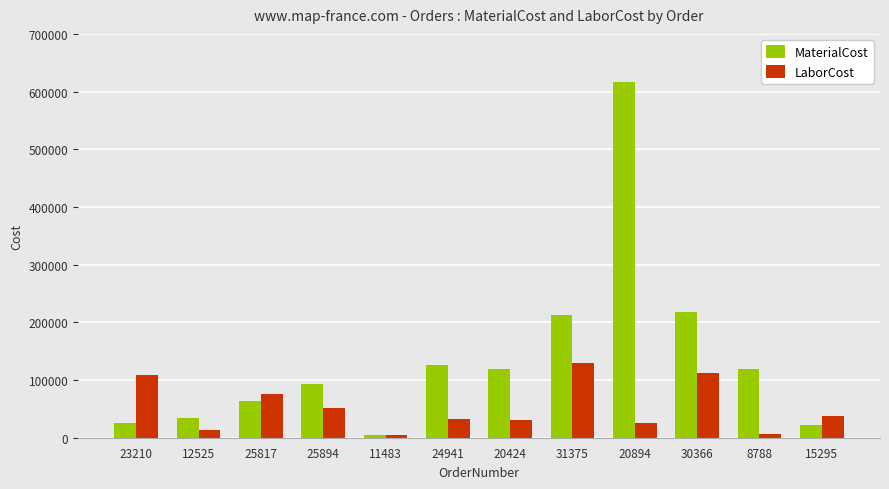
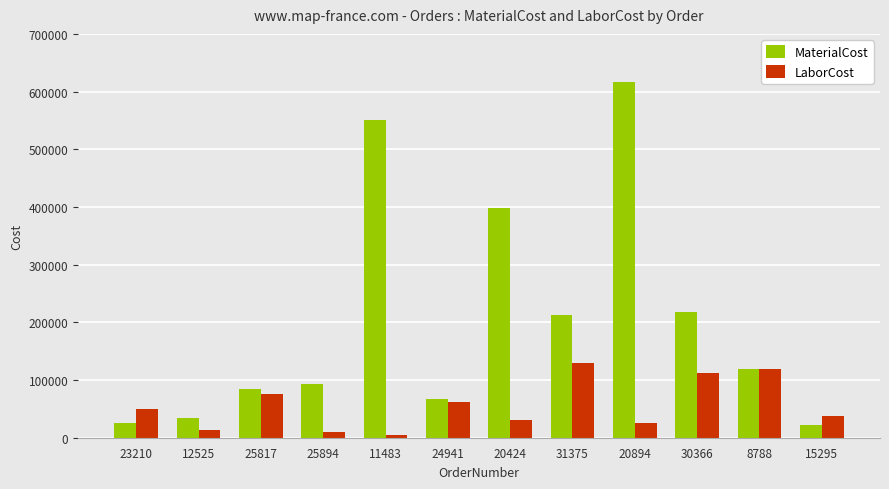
LaborCost, 23210: 110000 -> 50000
MaterialCost, 25817: 60000 -> 80000
LaborCost, 25894: 50000 -> 10000
MaterialCost, 11483: 0 -> 550000
MaterialCost, 24941: 130000 -> 70000
LaborCost, 24941: 30000 -> 60000
MaterialCost, 20424: 120000 -> 400000
LaborCost, 8788: 10000 -> 120000
